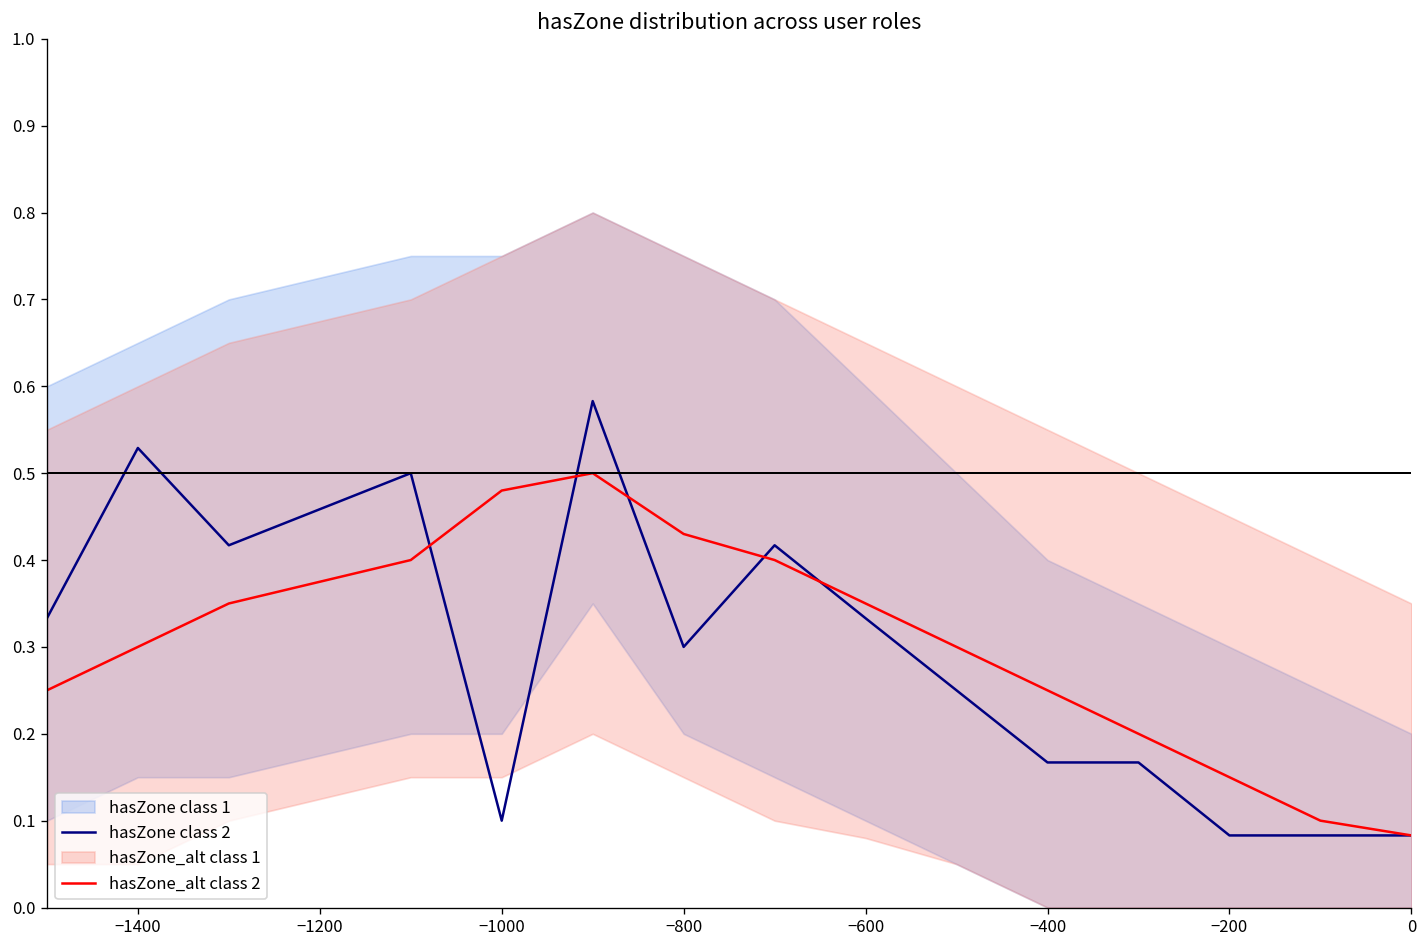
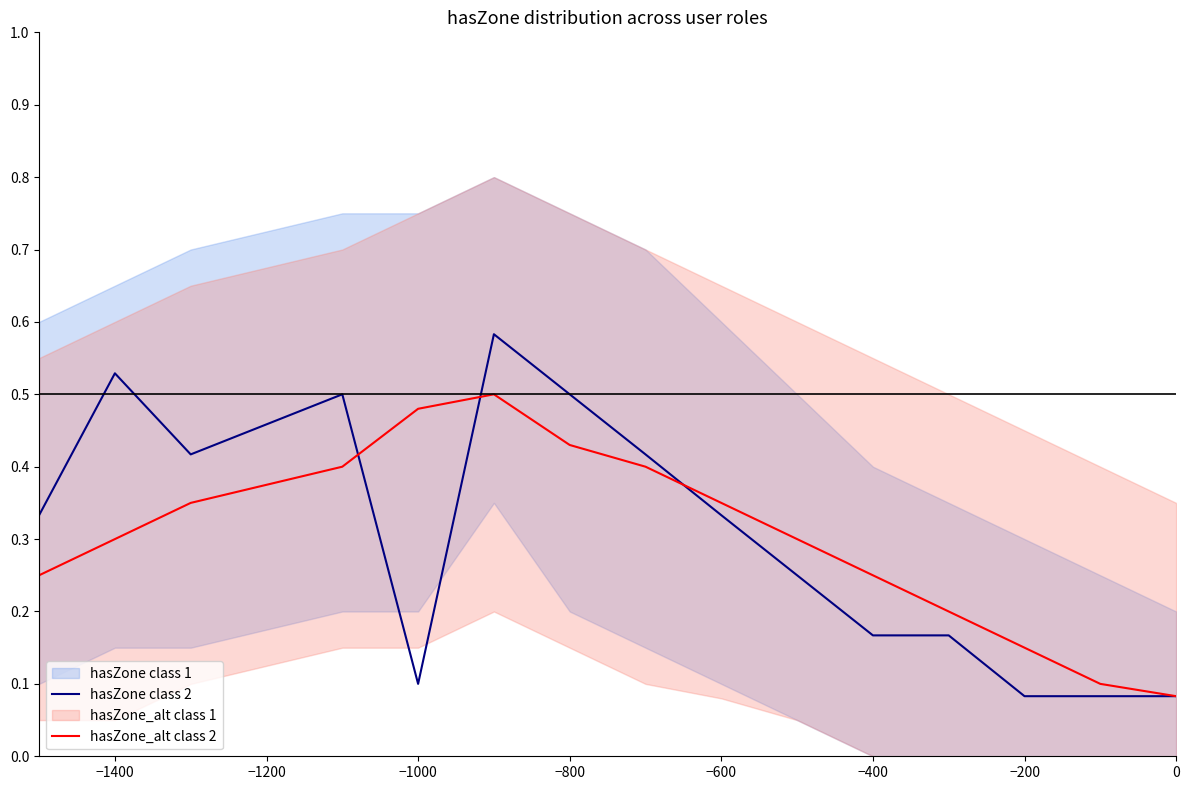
hasZone class 2, −800: 0.3 -> 0.5
